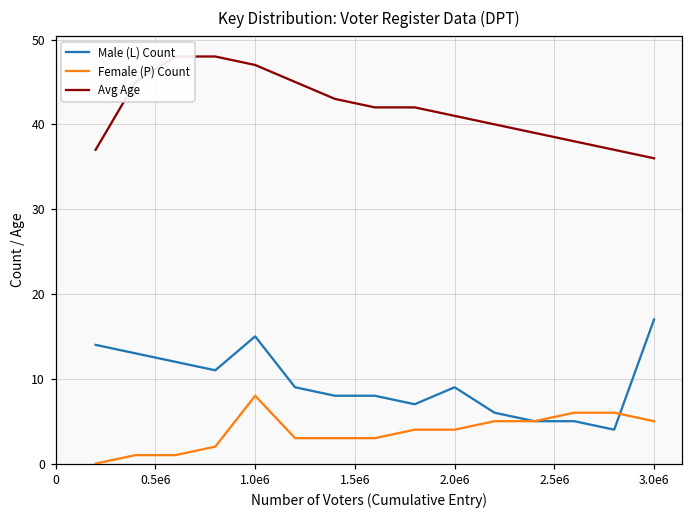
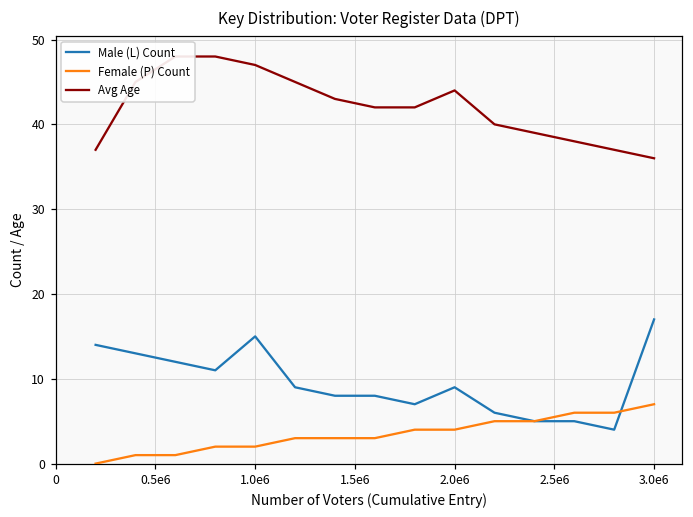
Female (P) Count, 1.0e6: 8 -> 2
Avg Age, 2.0e6: 41 -> 44
Female (P) Count, 3.0e6: 5 -> 7
